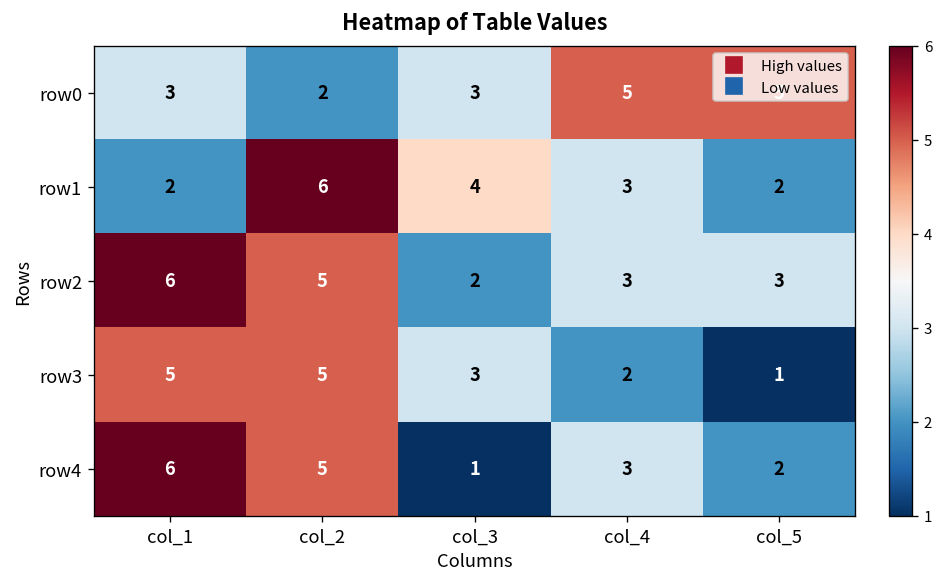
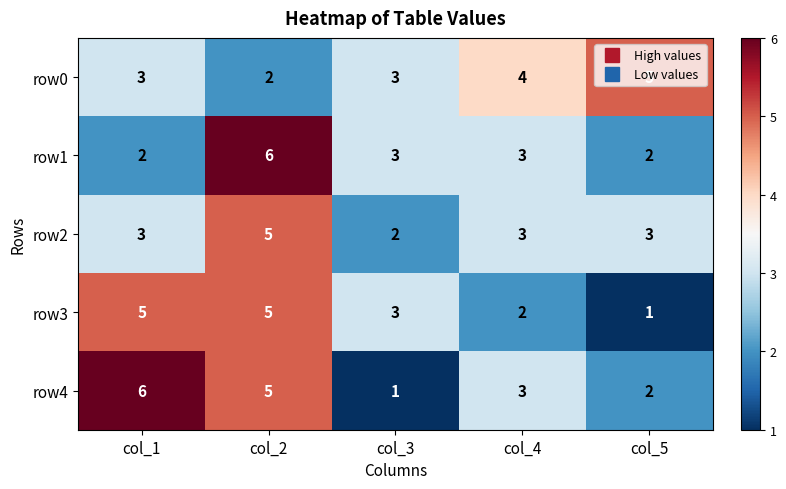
row0, col_4: 5 -> 4
row1, col_3: 4 -> 3
row2, col_1: 6 -> 3
